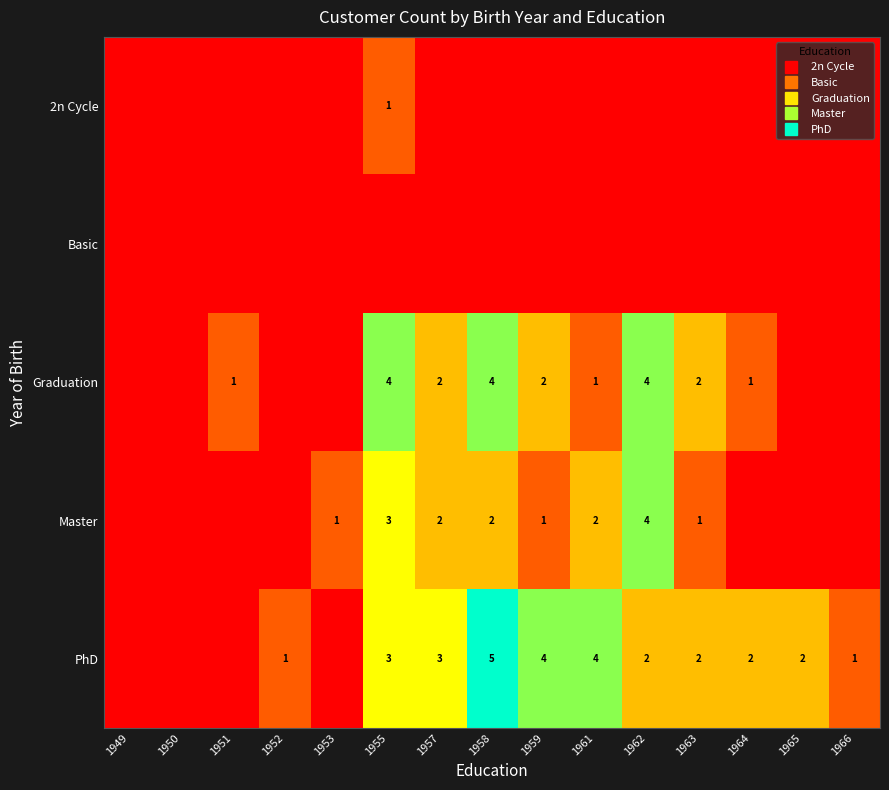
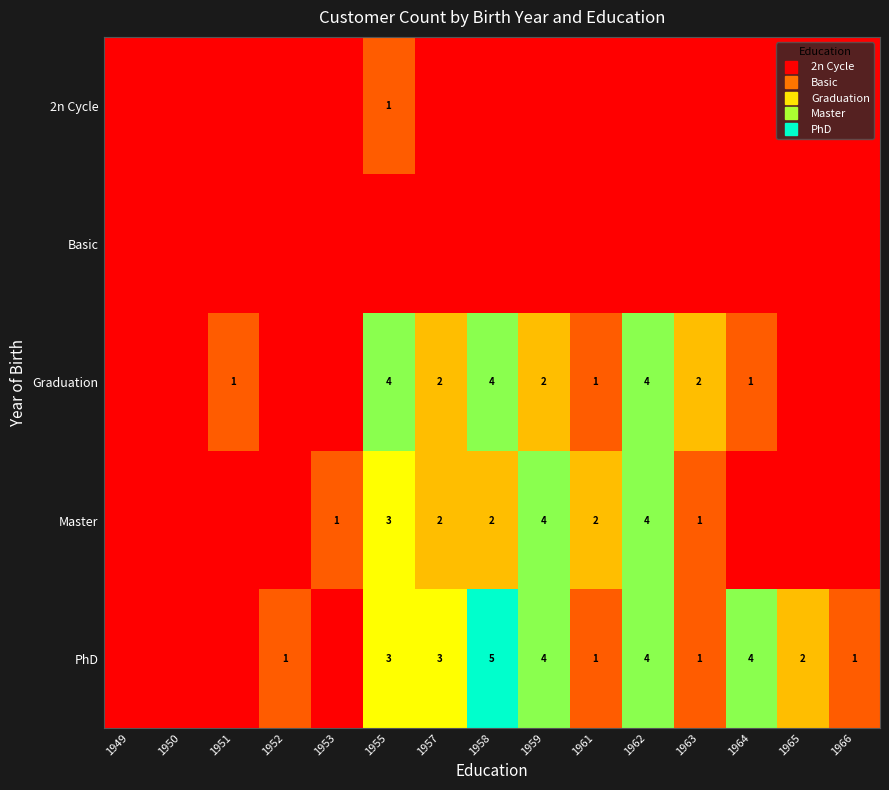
Master, 1959: 1 -> 4
PhD, 1961: 4 -> 1
PhD, 1962: 2 -> 4
PhD, 1963: 2 -> 1
PhD, 1964: 2 -> 4
